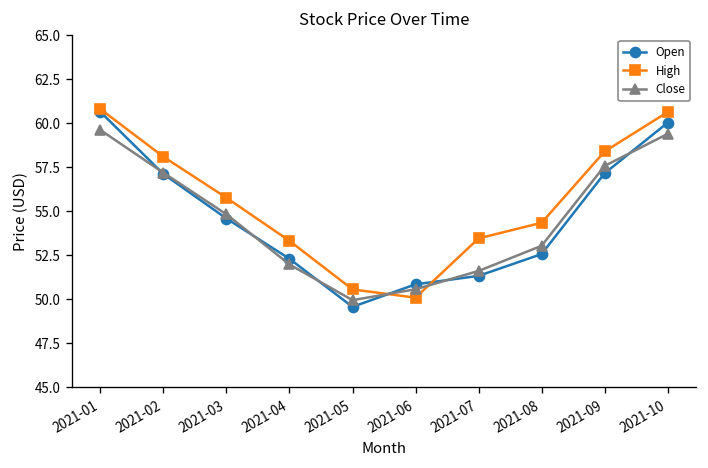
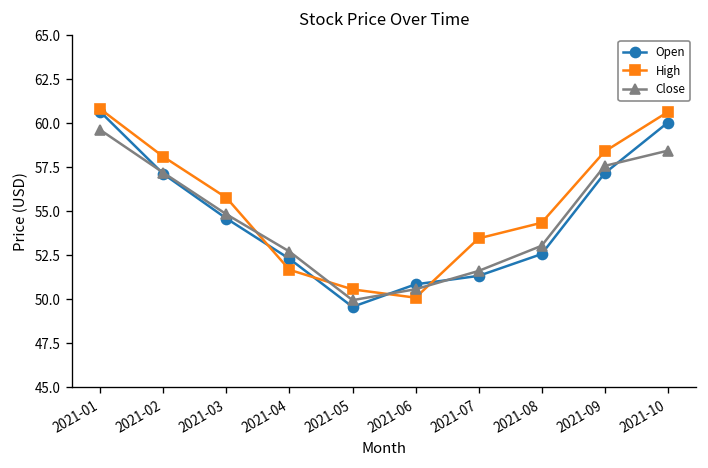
High, 2021-04: 53.3 -> 51.7
Close, 2021-04: 52.0 -> 52.7
Close, 2021-10: 59.4 -> 58.4
